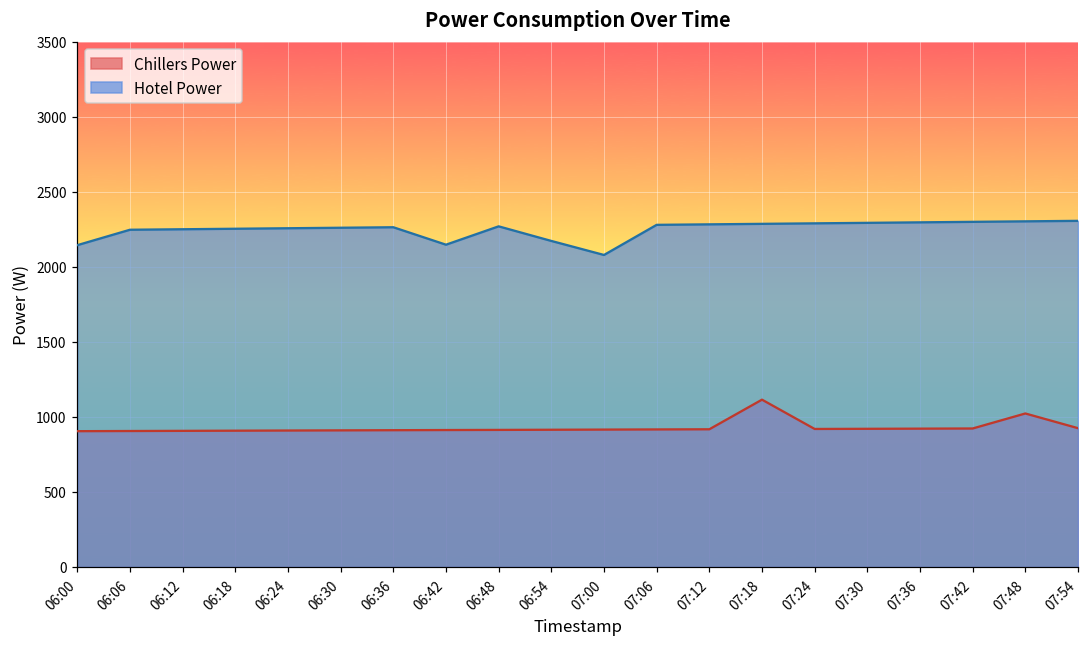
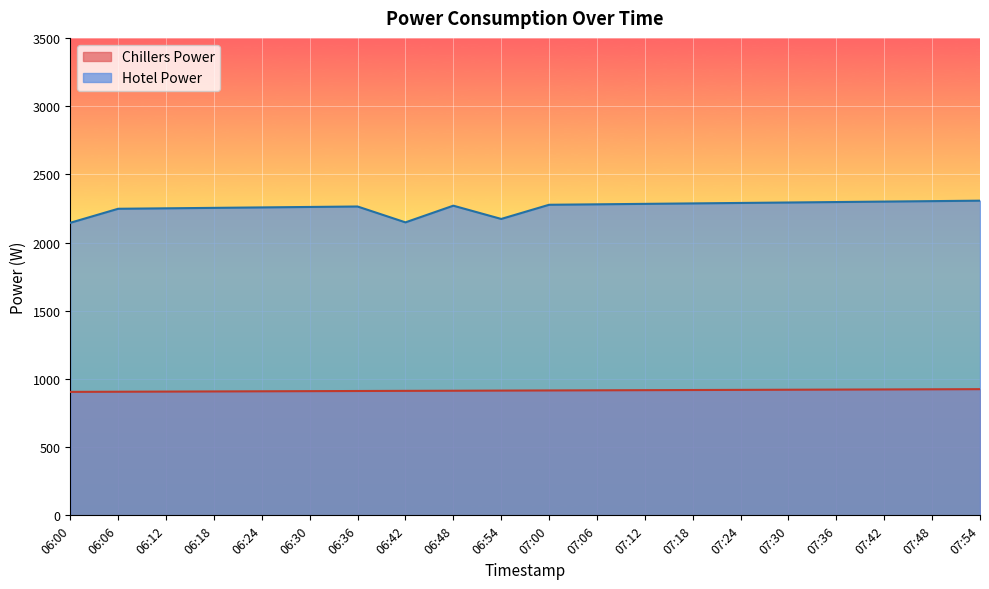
Hotel Power, 07:00: 2080 -> 2280
Chillers Power, 07:18: 1120 -> 920
Chillers Power, 07:48: 1020 -> 920
